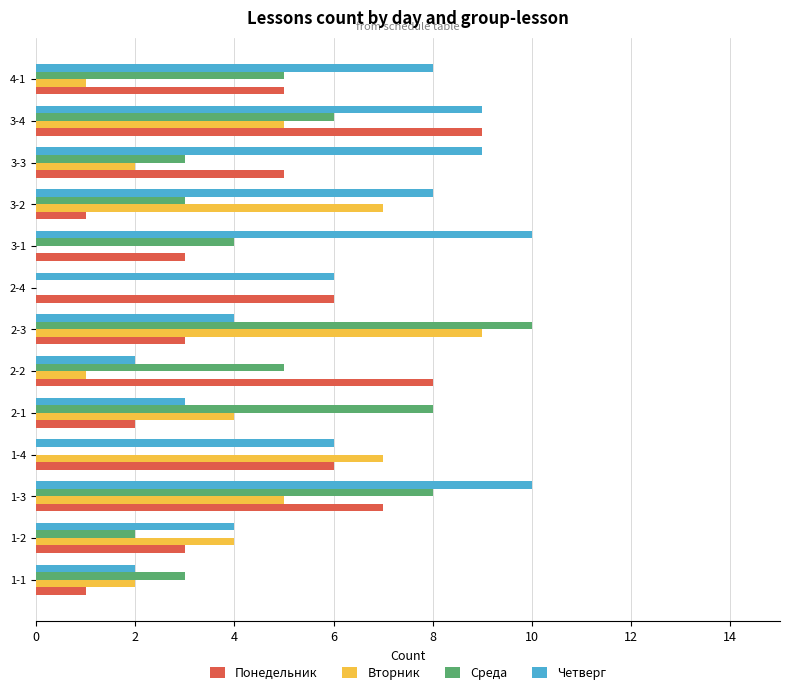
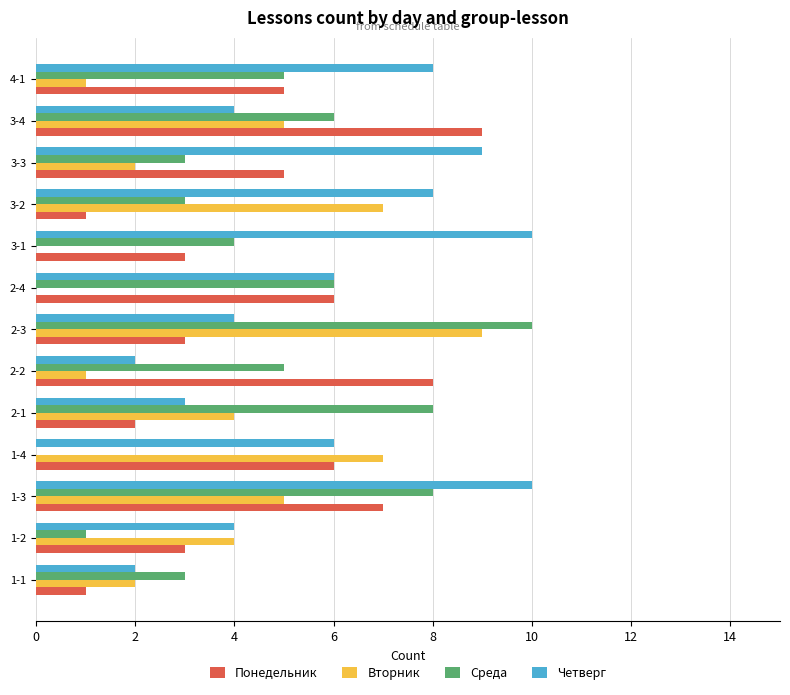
Четверг, 3-4: 9 -> 4
Среда, 2-4: 0 -> 6
Среда, 1-2: 2 -> 1
